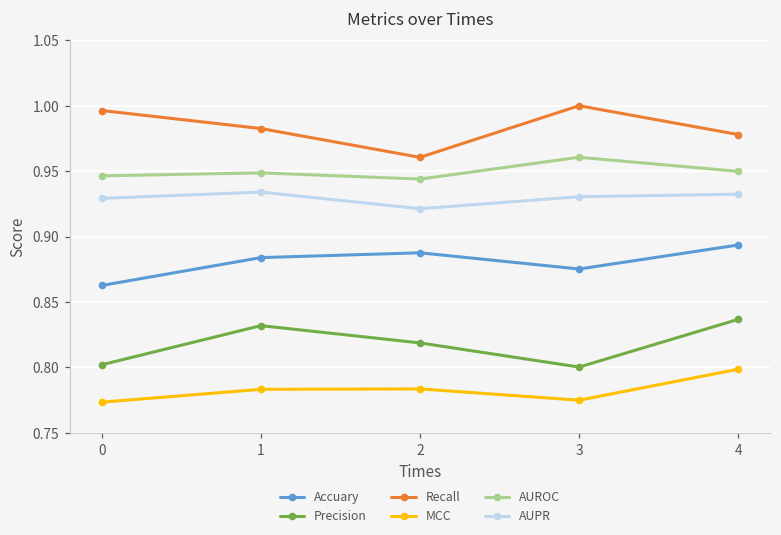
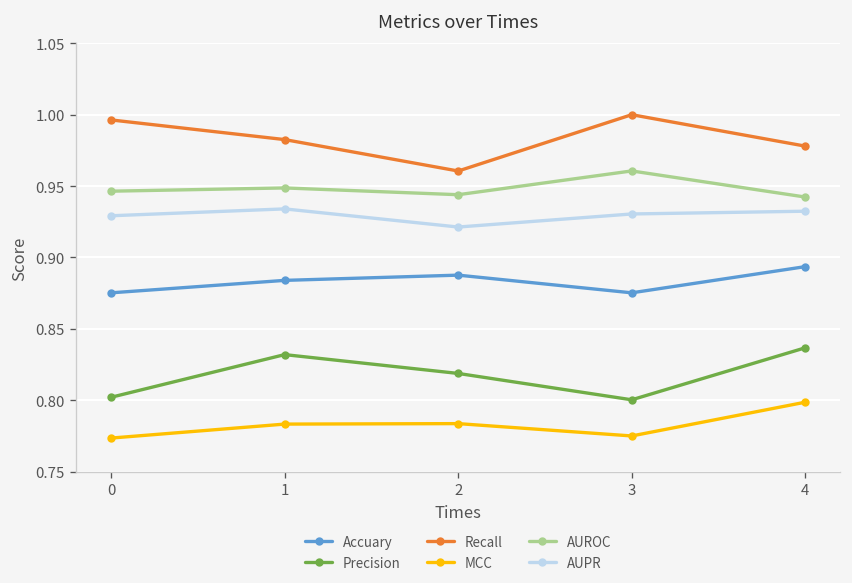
Accuary, 0: 0.863 -> 0.875
AUROC, 4: 0.950 -> 0.942
